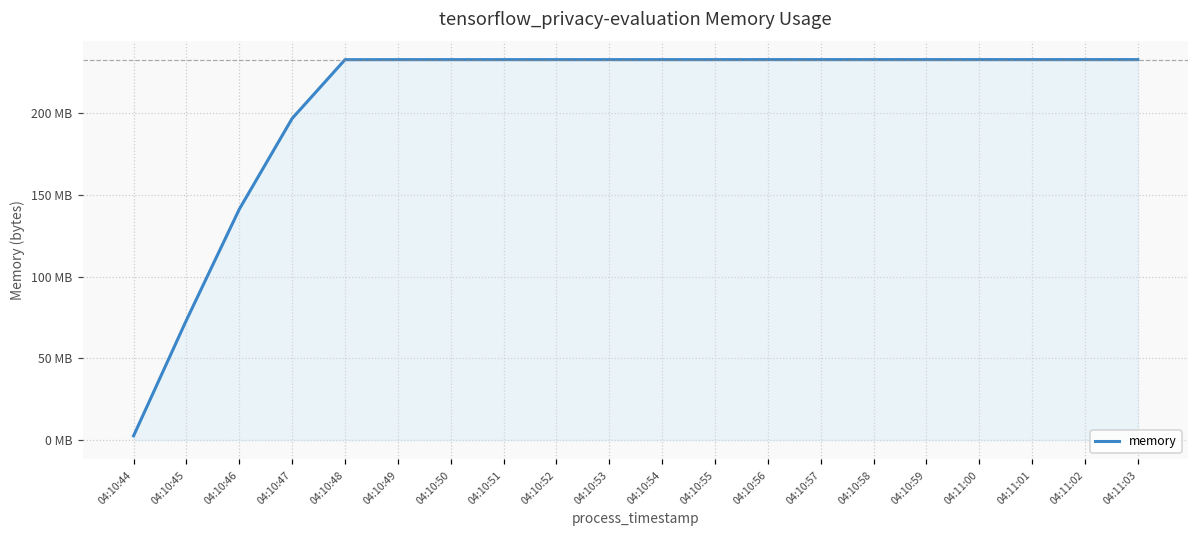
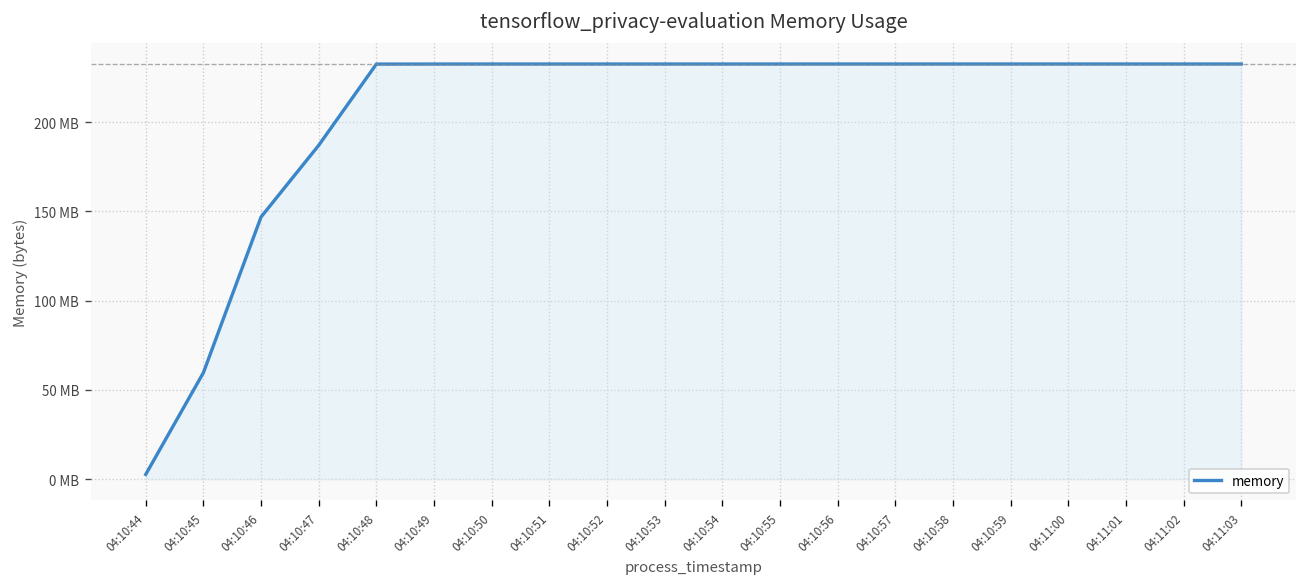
04:10:45: 73 MB -> 60 MB
04:10:46: 141 MB -> 147 MB
04:10:47: 197 MB -> 187 MB
